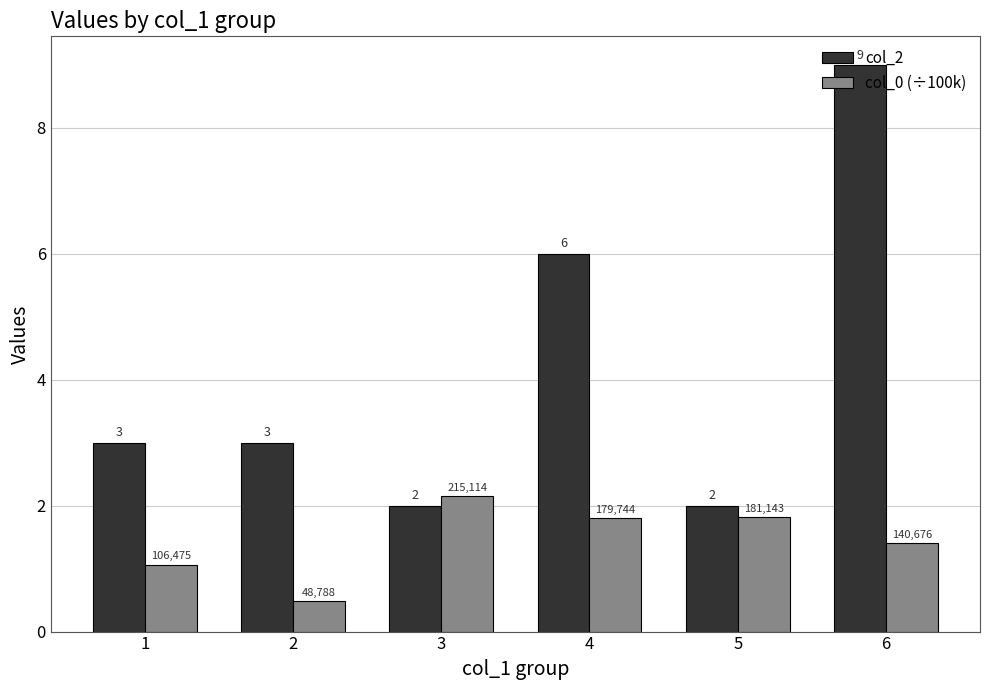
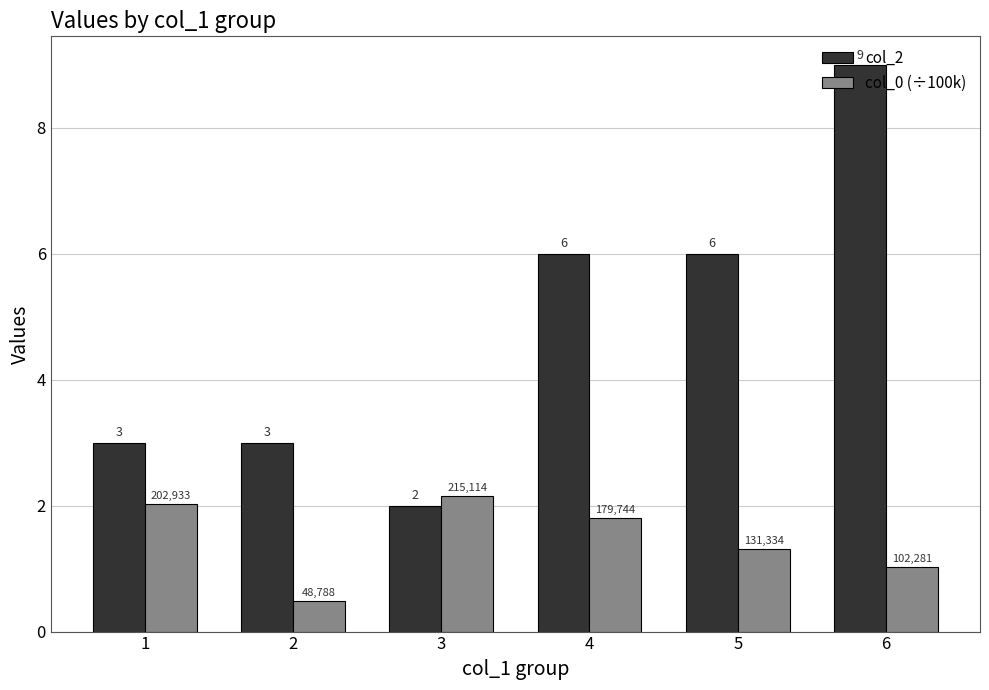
col_0 (÷100k), 1: 106,475 -> 202,933
col_2, 5: 2 -> 6
col_0 (÷100k), 5: 181,143 -> 131,334
col_0 (÷100k), 6: 140,676 -> 102,281
